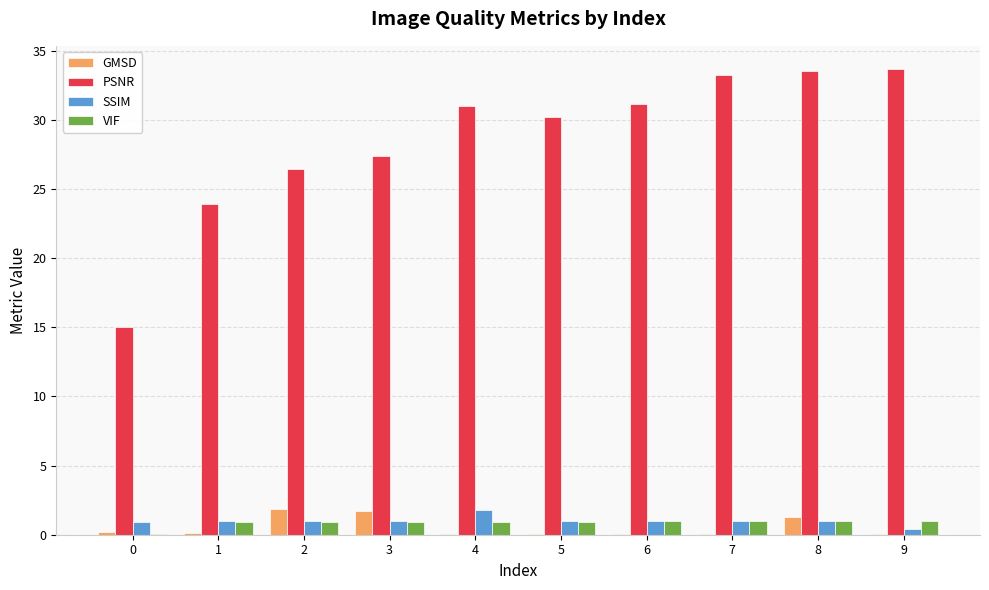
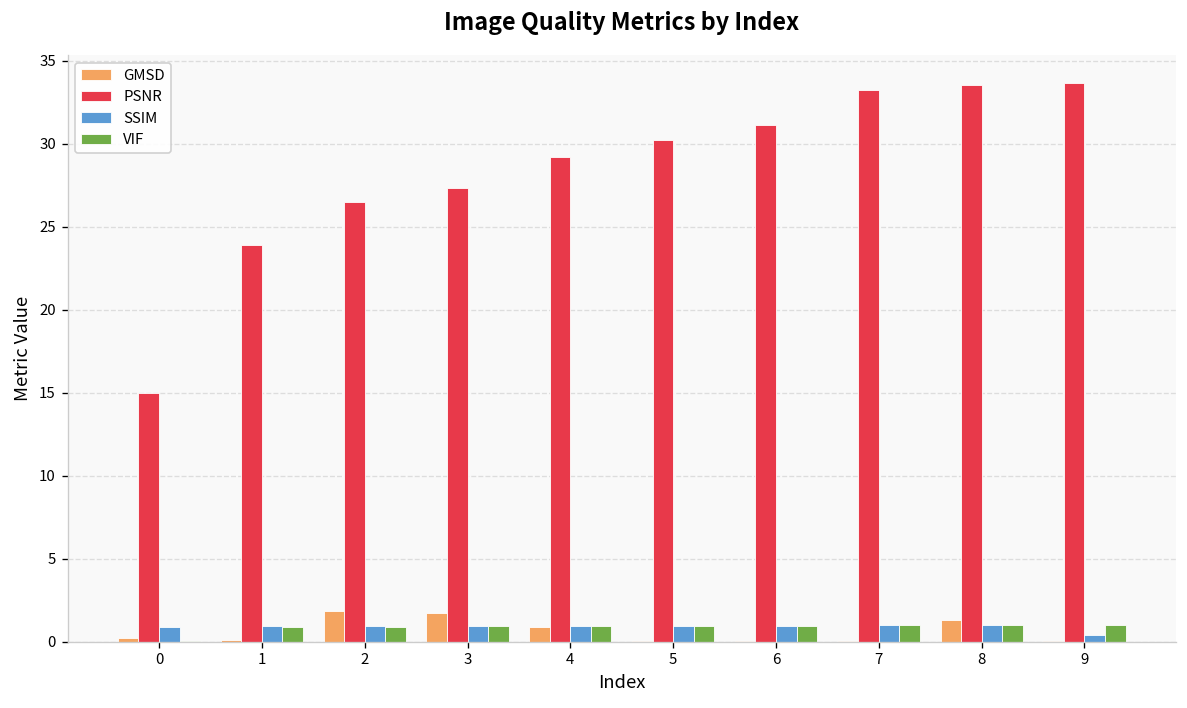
GMSD, 4: 0.1 -> 0.9
PSNR, 4: 31.0 -> 29.2
SSIM, 4: 1.8 -> 1.0
